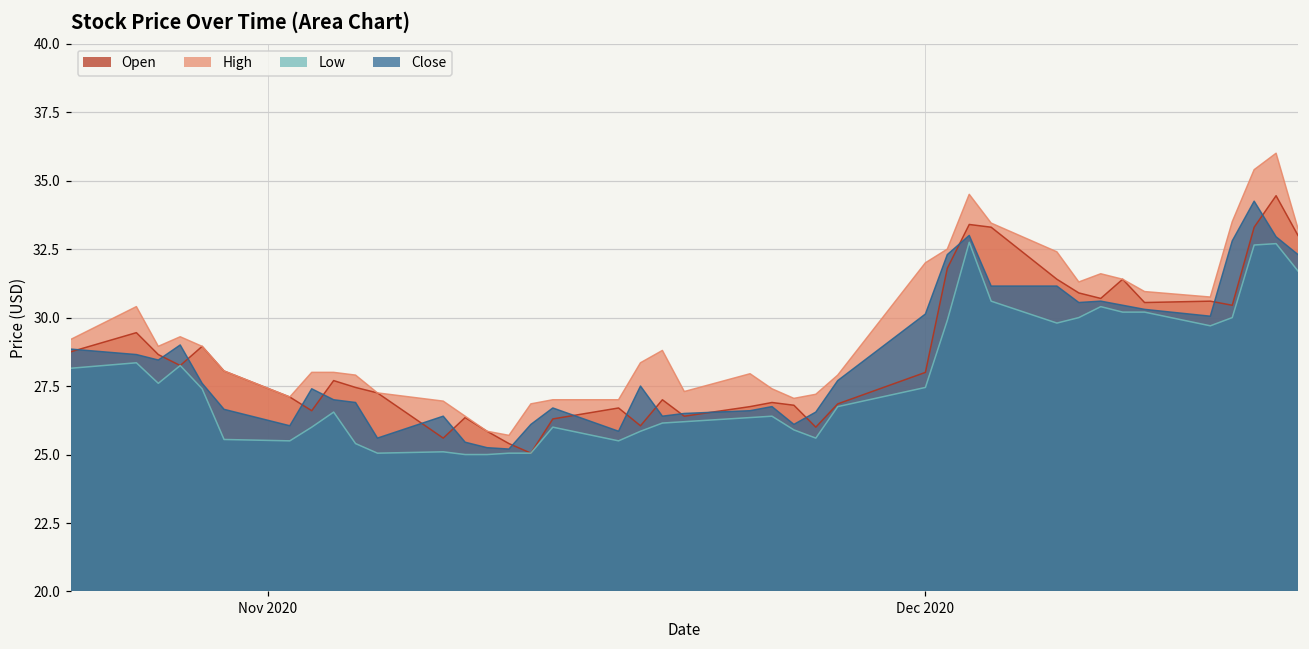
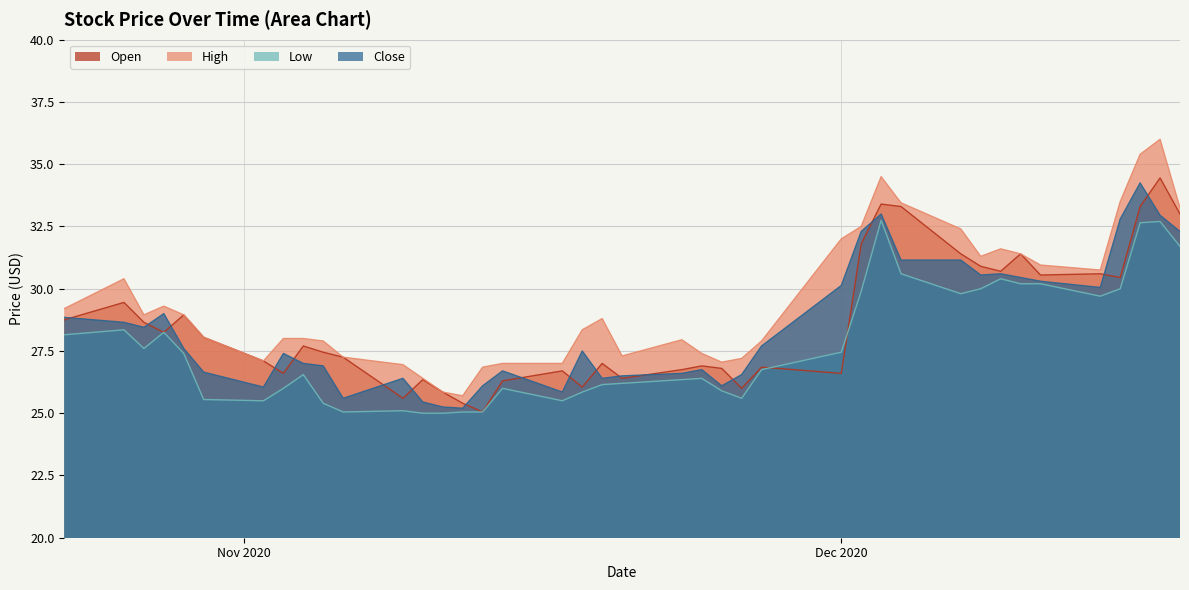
Open, Dec 2020: 28.0 -> 26.6
